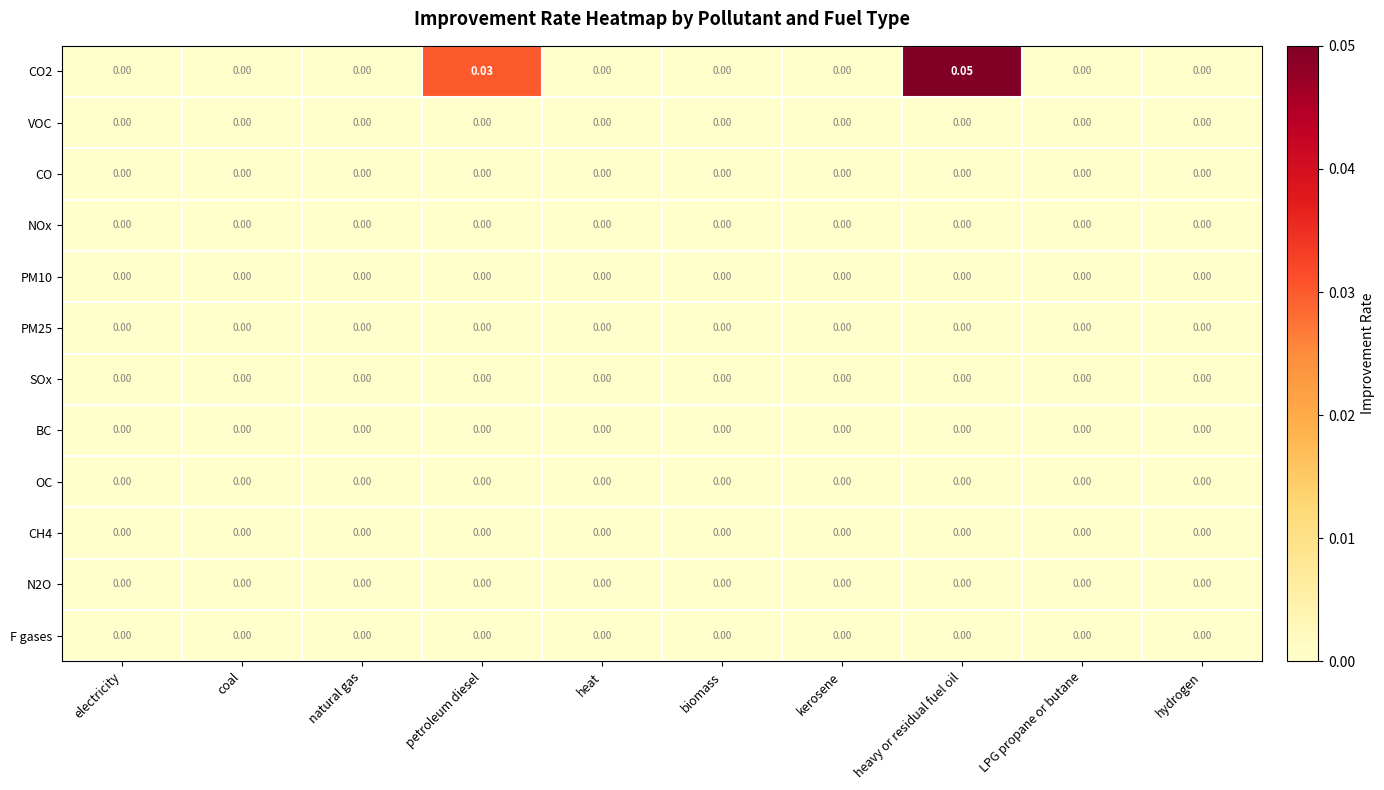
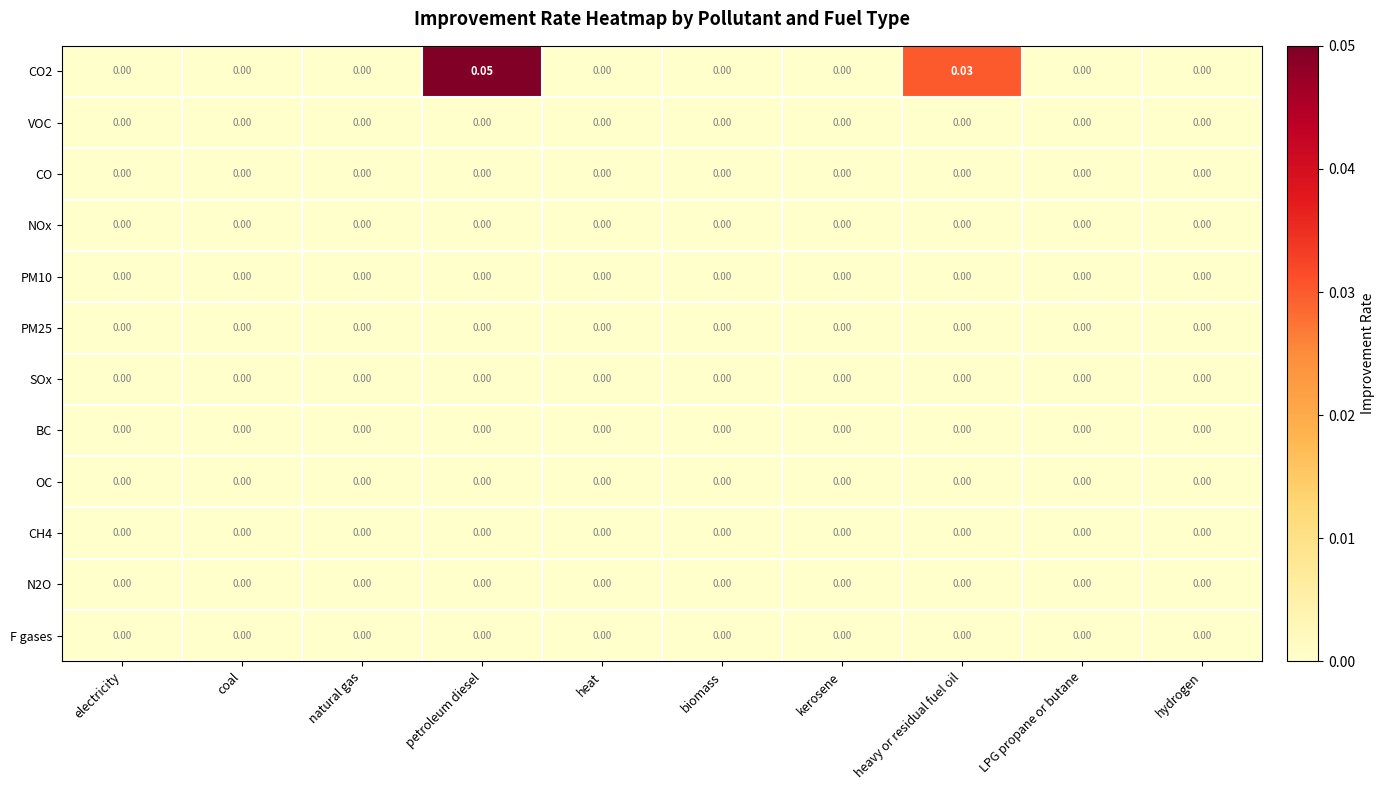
CO2, petroleum diesel: 0.03 -> 0.05
CO2, heavy or residual fuel oil: 0.05 -> 0.03
